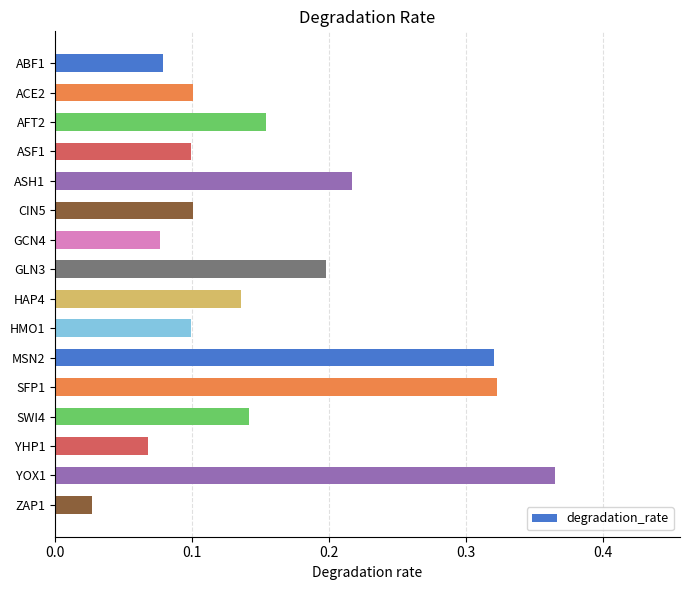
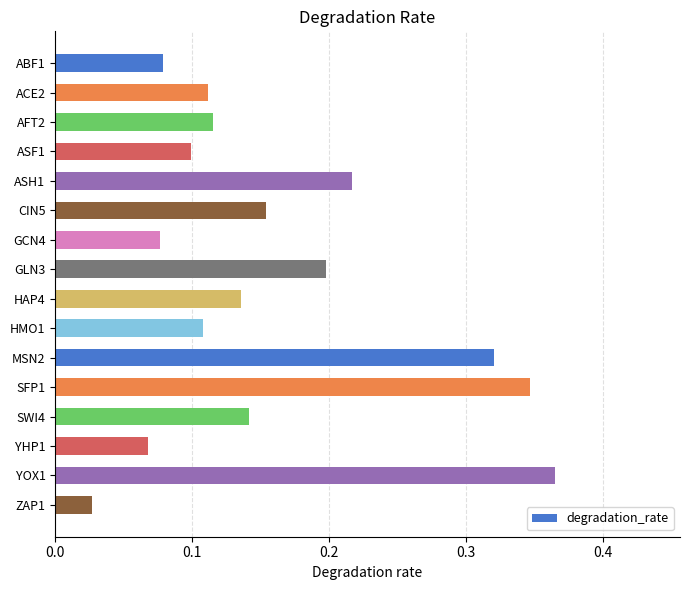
ACE2: 0.101 -> 0.112
AFT2: 0.154 -> 0.115
CIN5: 0.101 -> 0.154
HMO1: 0.099 -> 0.108
SFP1: 0.323 -> 0.347
